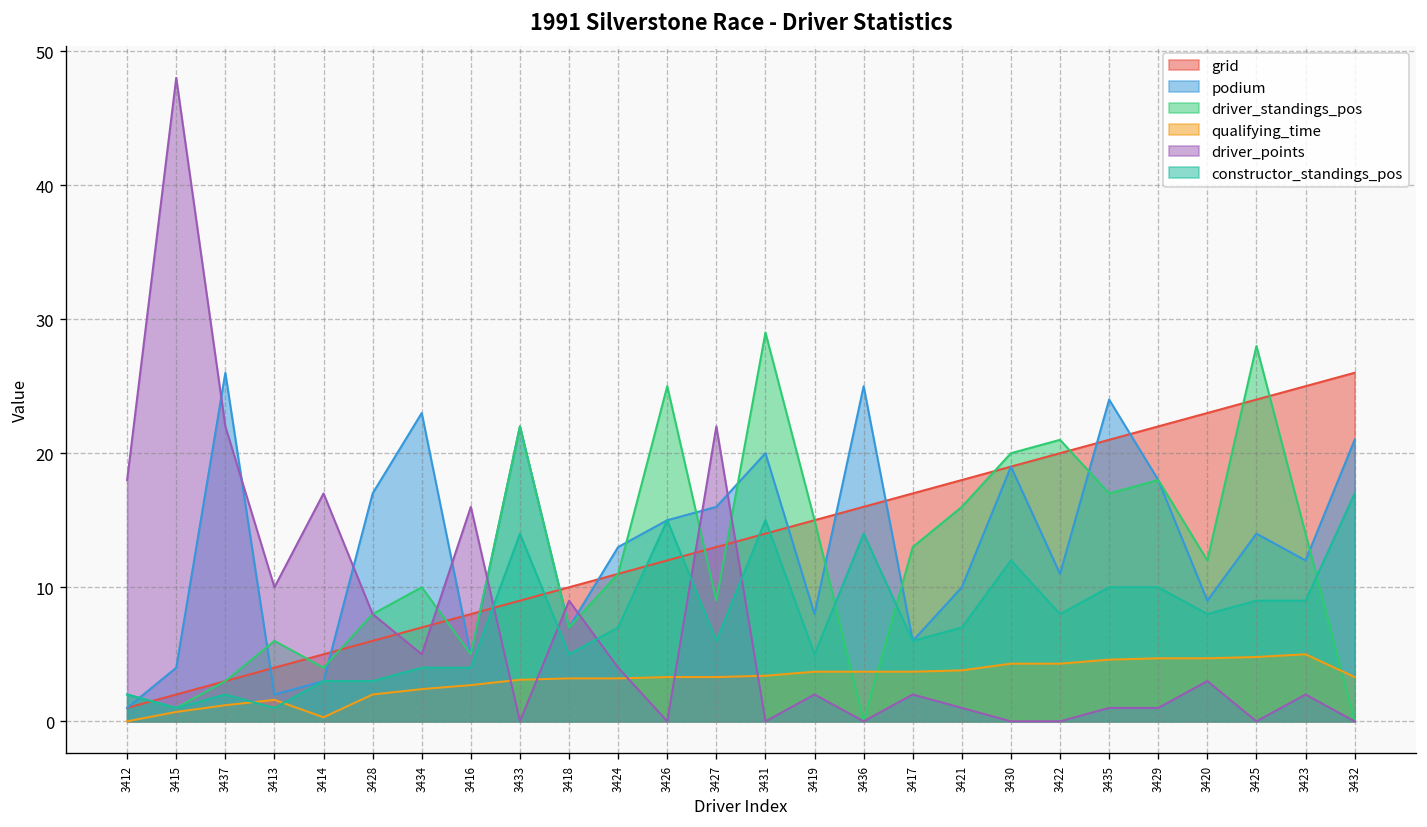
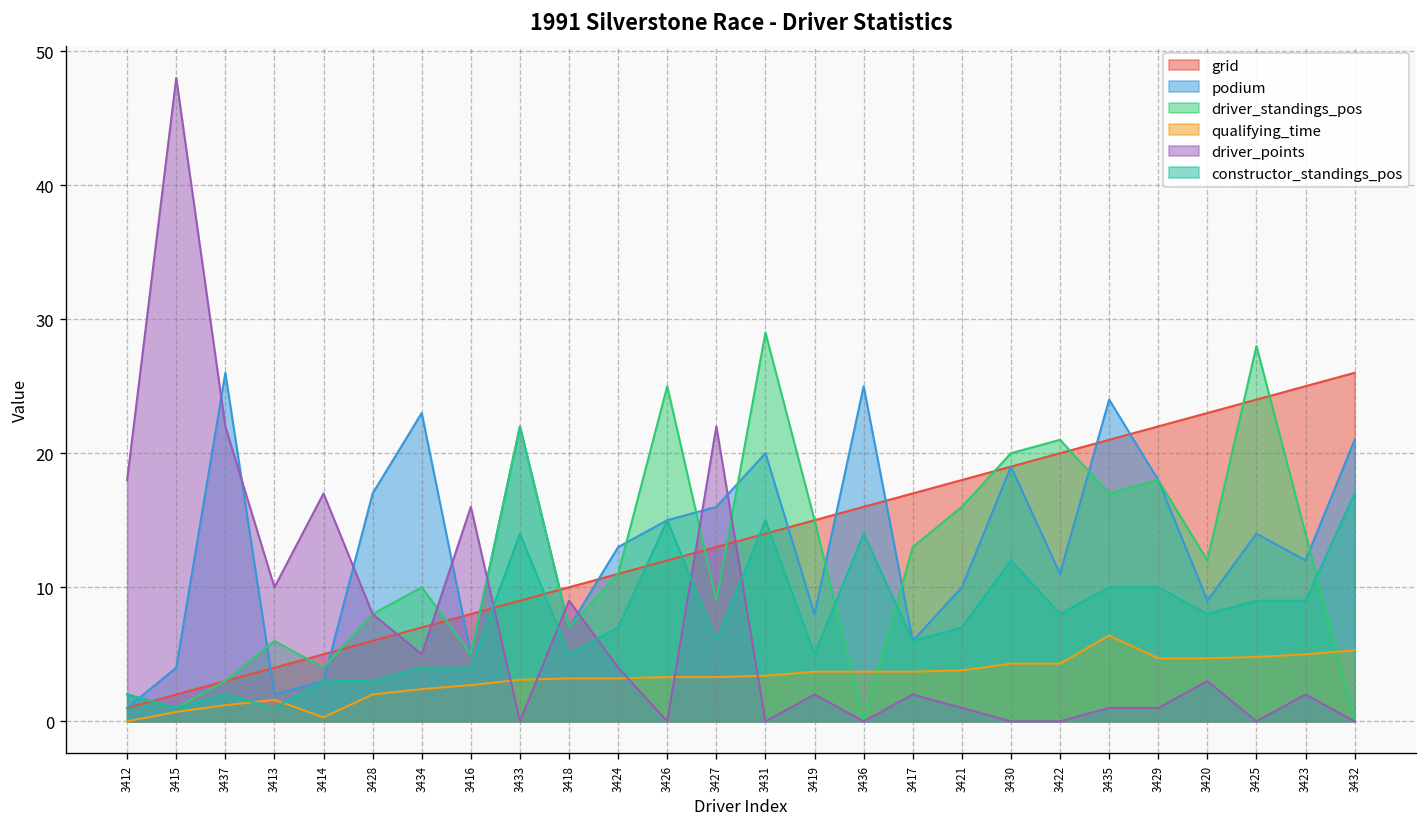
qualifying_time, 3435: 4.6 -> 6.4
qualifying_time, 3432: 3.3 -> 5.3
